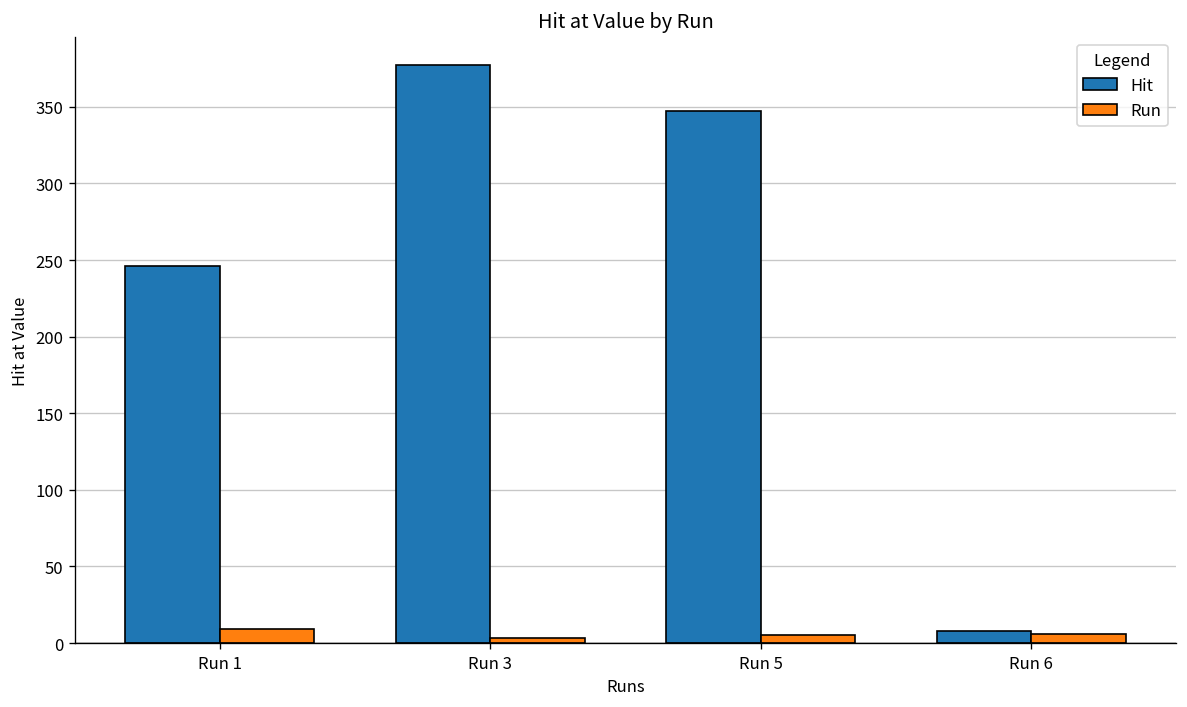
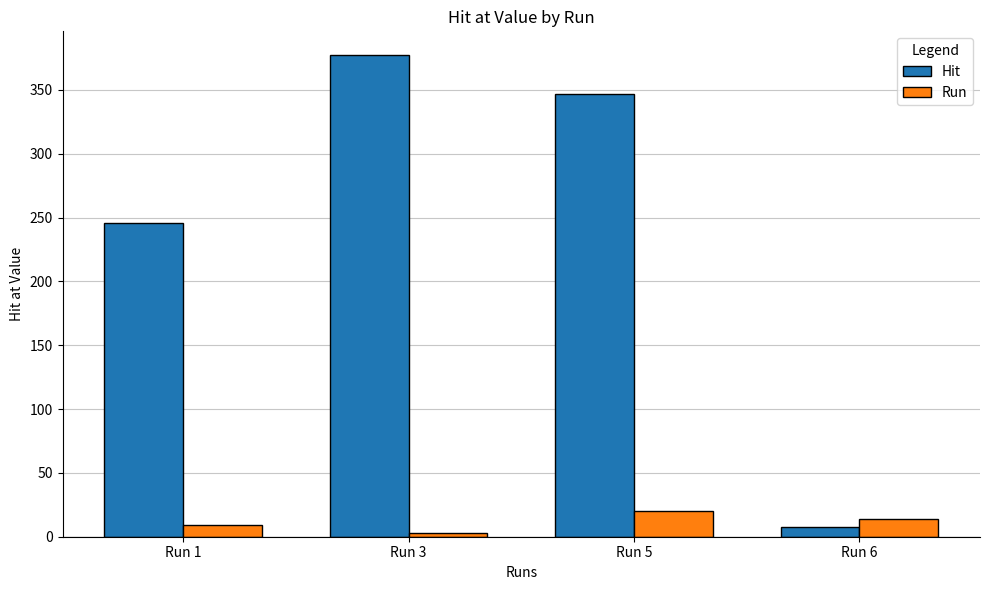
Run, Run 5: 5 -> 20
Run, Run 6: 6 -> 14
